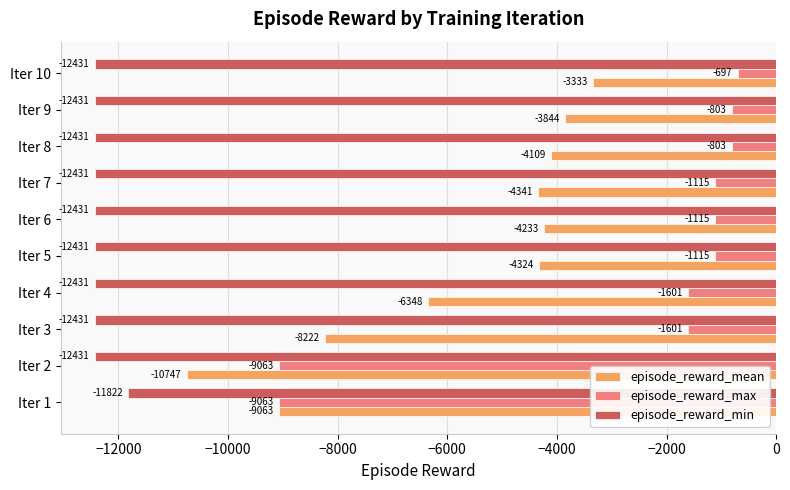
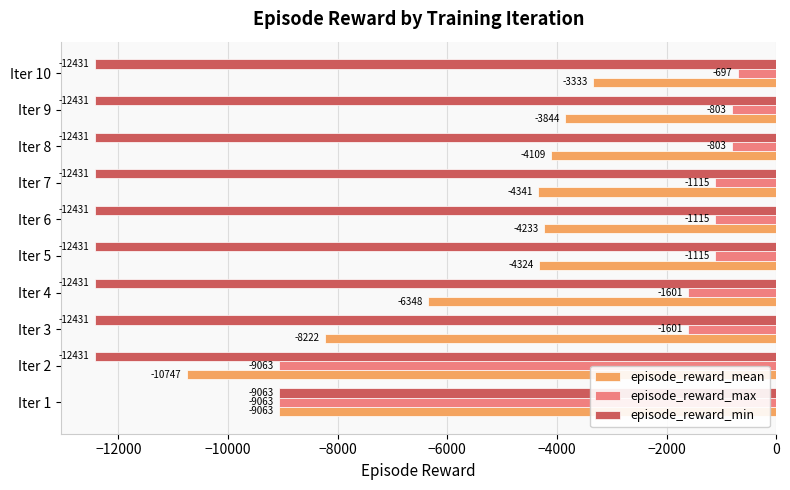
episode_reward_min, Iter 1: -11822 -> -9063
